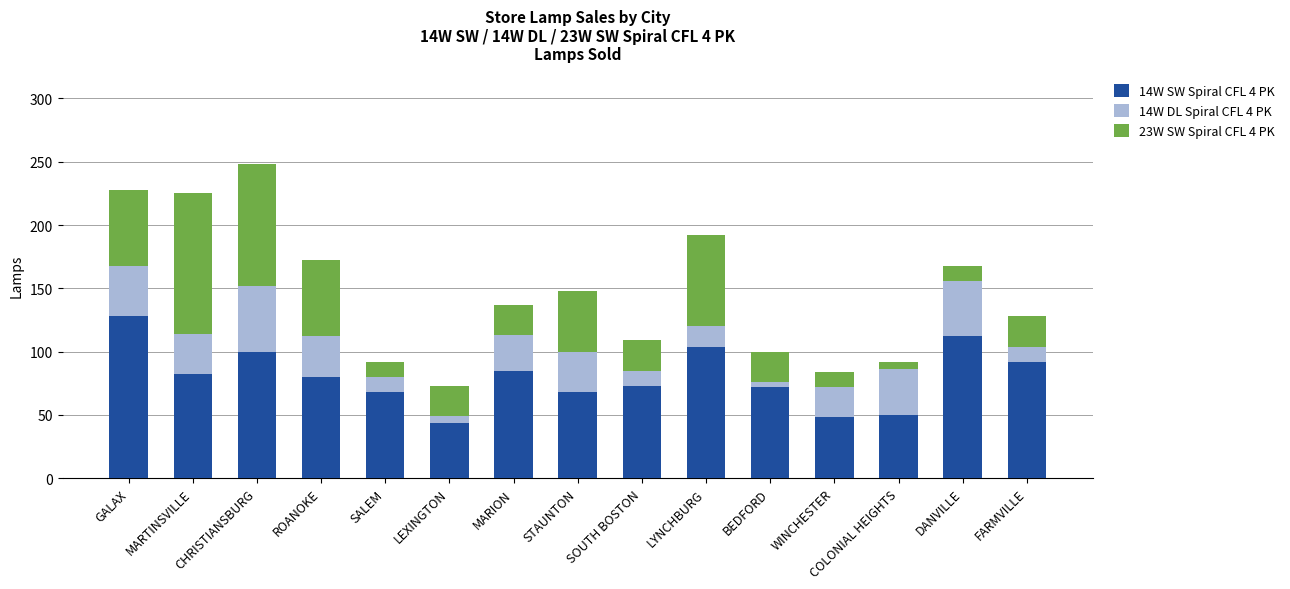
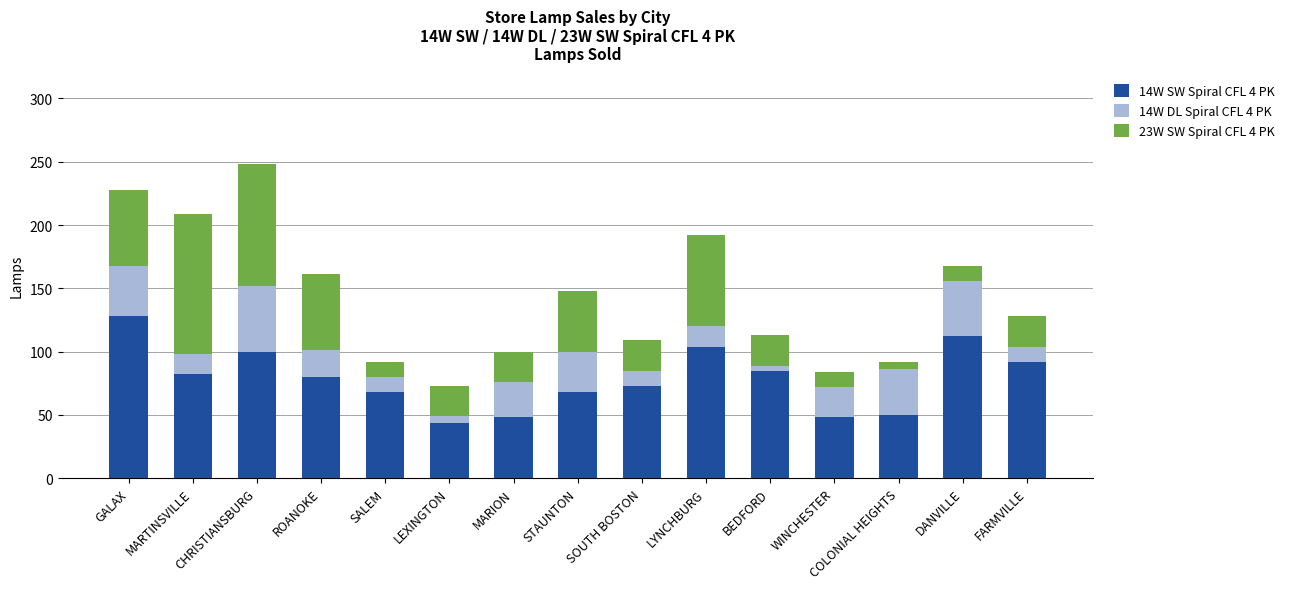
14W DL Spiral CFL 4 PK, MARTINSVILLE: 32 -> 16
14W DL Spiral CFL 4 PK, ROANOKE: 32 -> 21
14W SW Spiral CFL 4 PK, MARION: 85 -> 48
14W SW Spiral CFL 4 PK, BEDFORD: 72 -> 85
